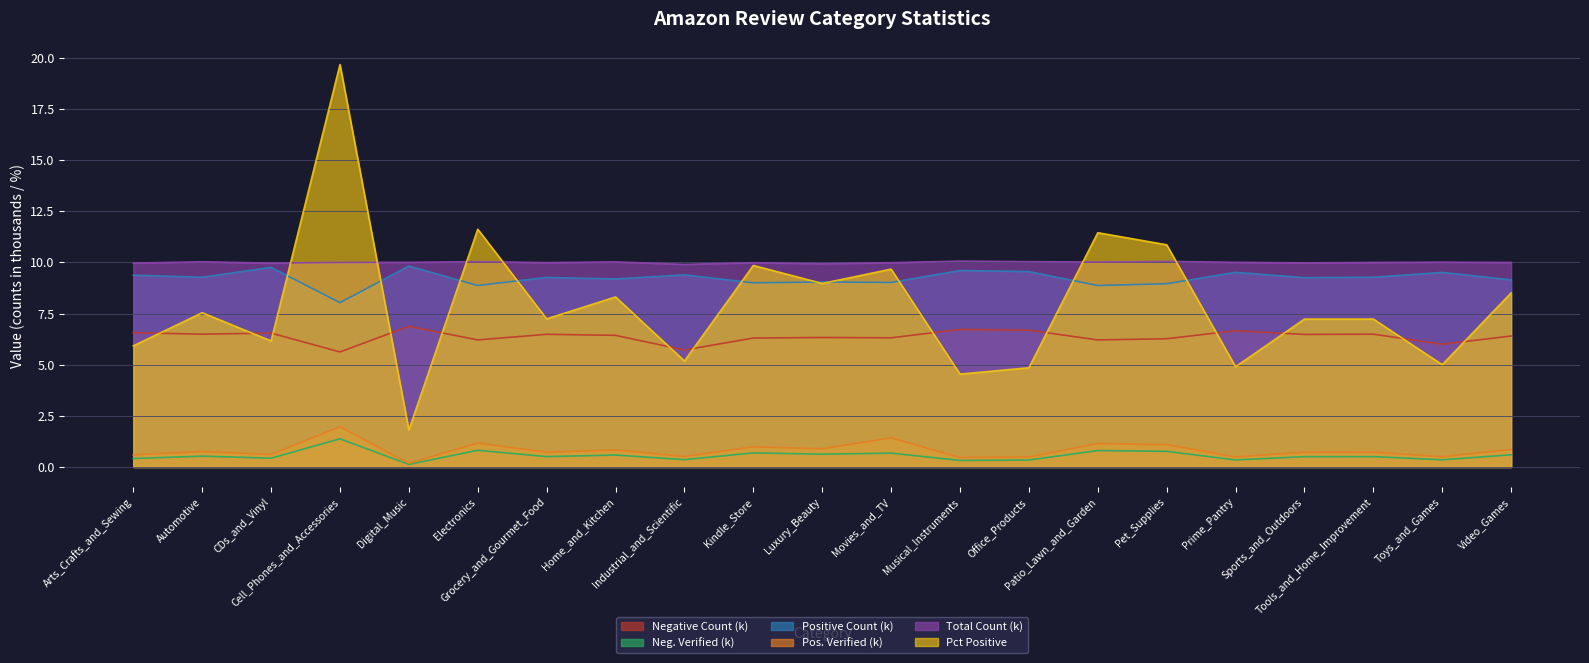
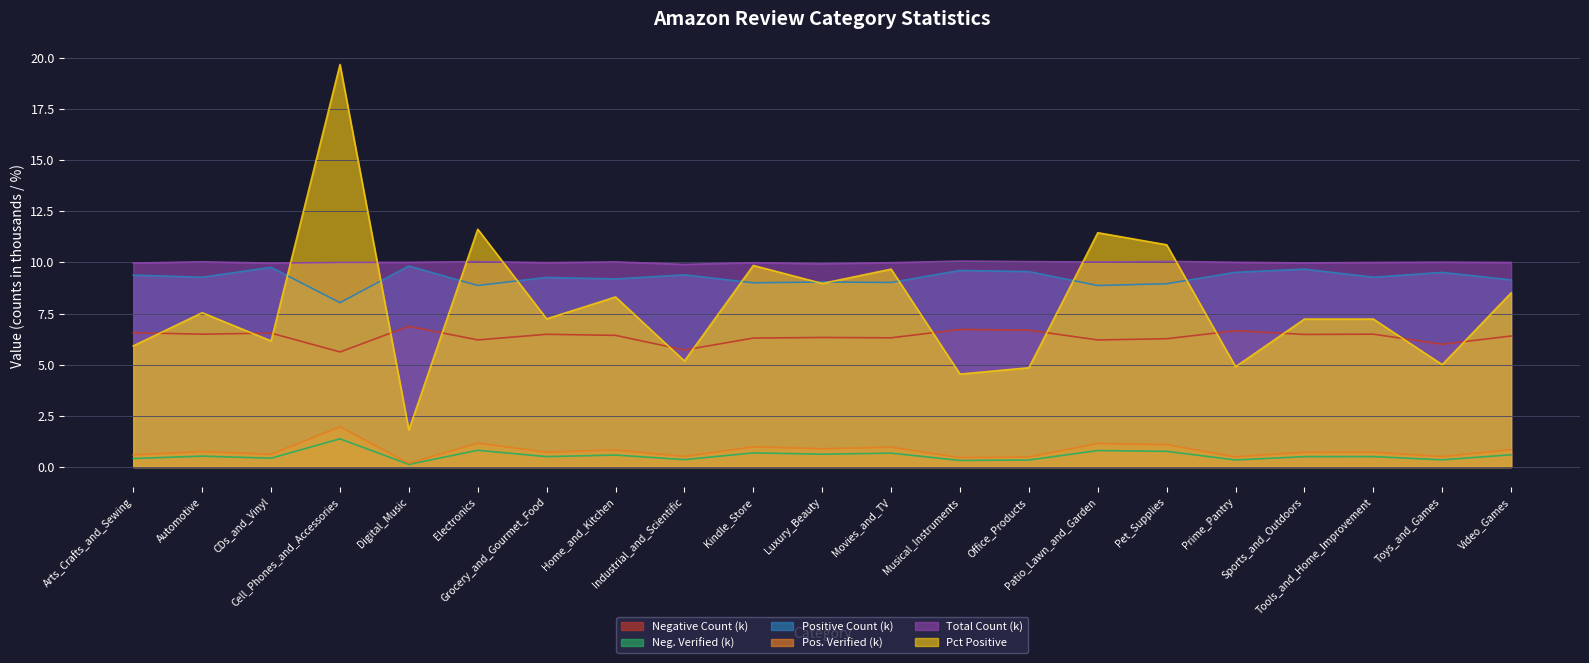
Pos. Verified (k), Movies_and_TV: 1.4 -> 1.0
Positive Count (k), Sports_and_Outdoors: 9.3 -> 9.7
